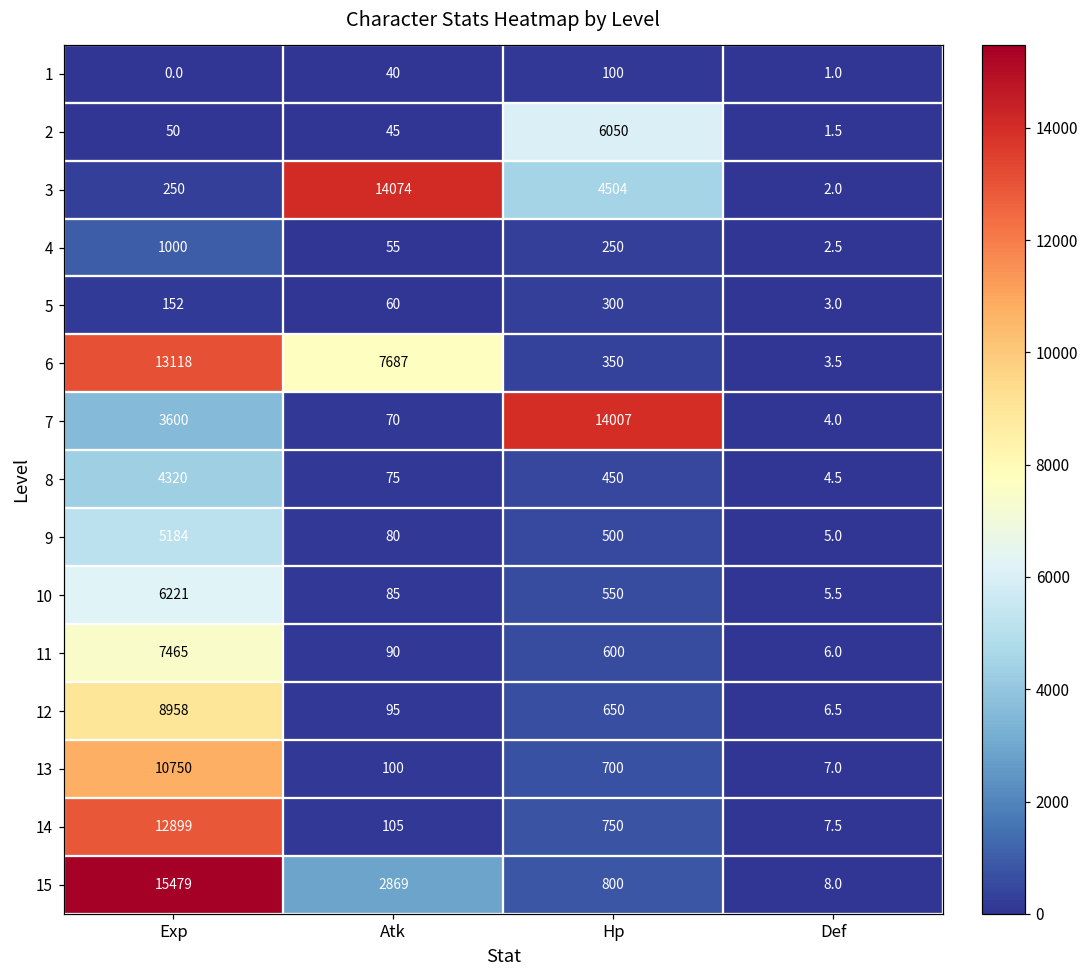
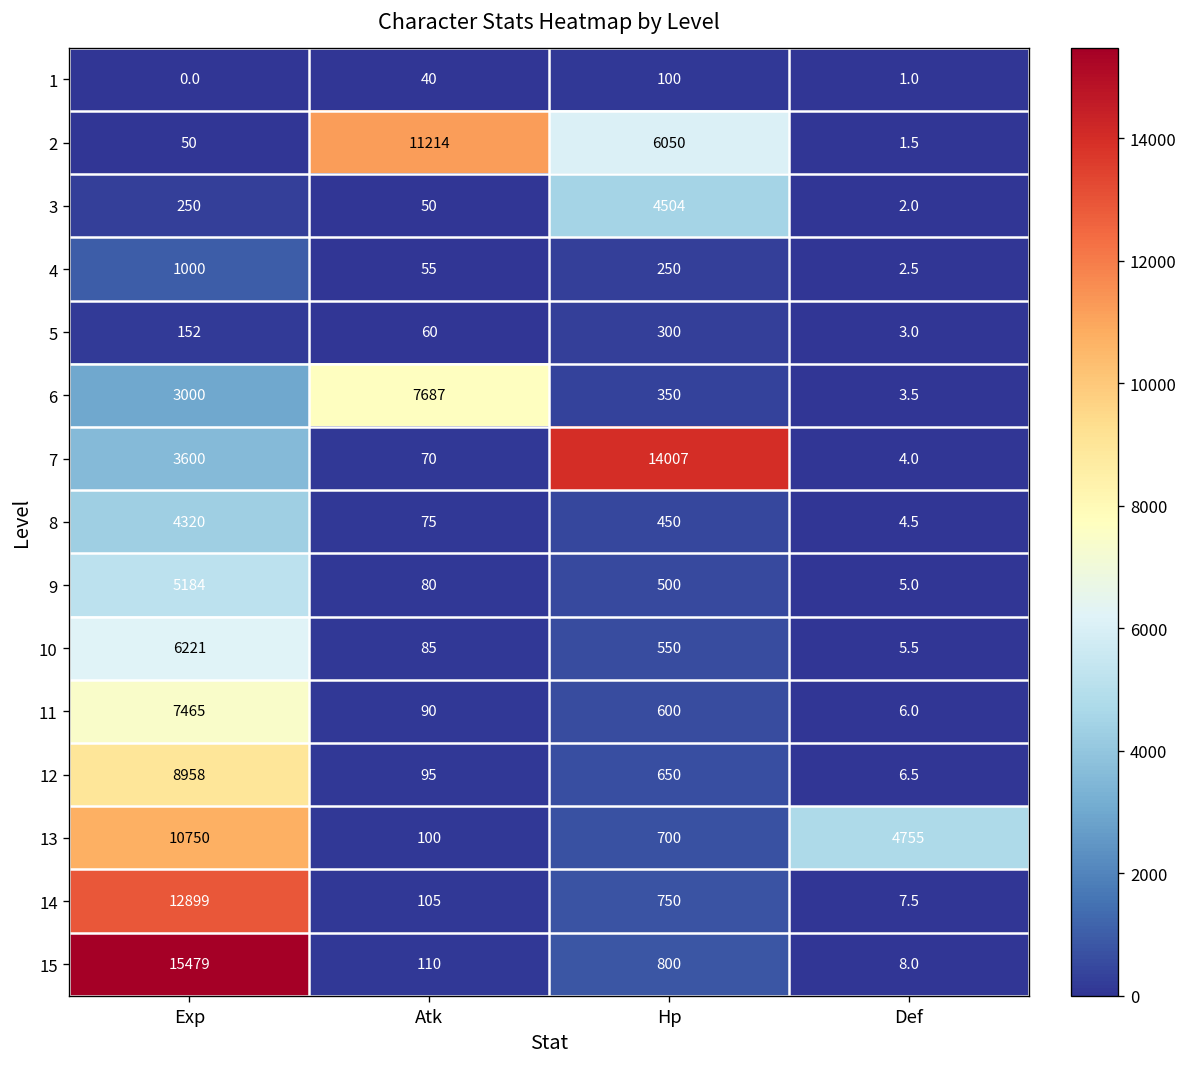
2, Atk: 45 -> 11214
3, Atk: 14074 -> 50
6, Exp: 13118 -> 3000
13, Def: 7.0 -> 4755
15, Atk: 2869 -> 110
